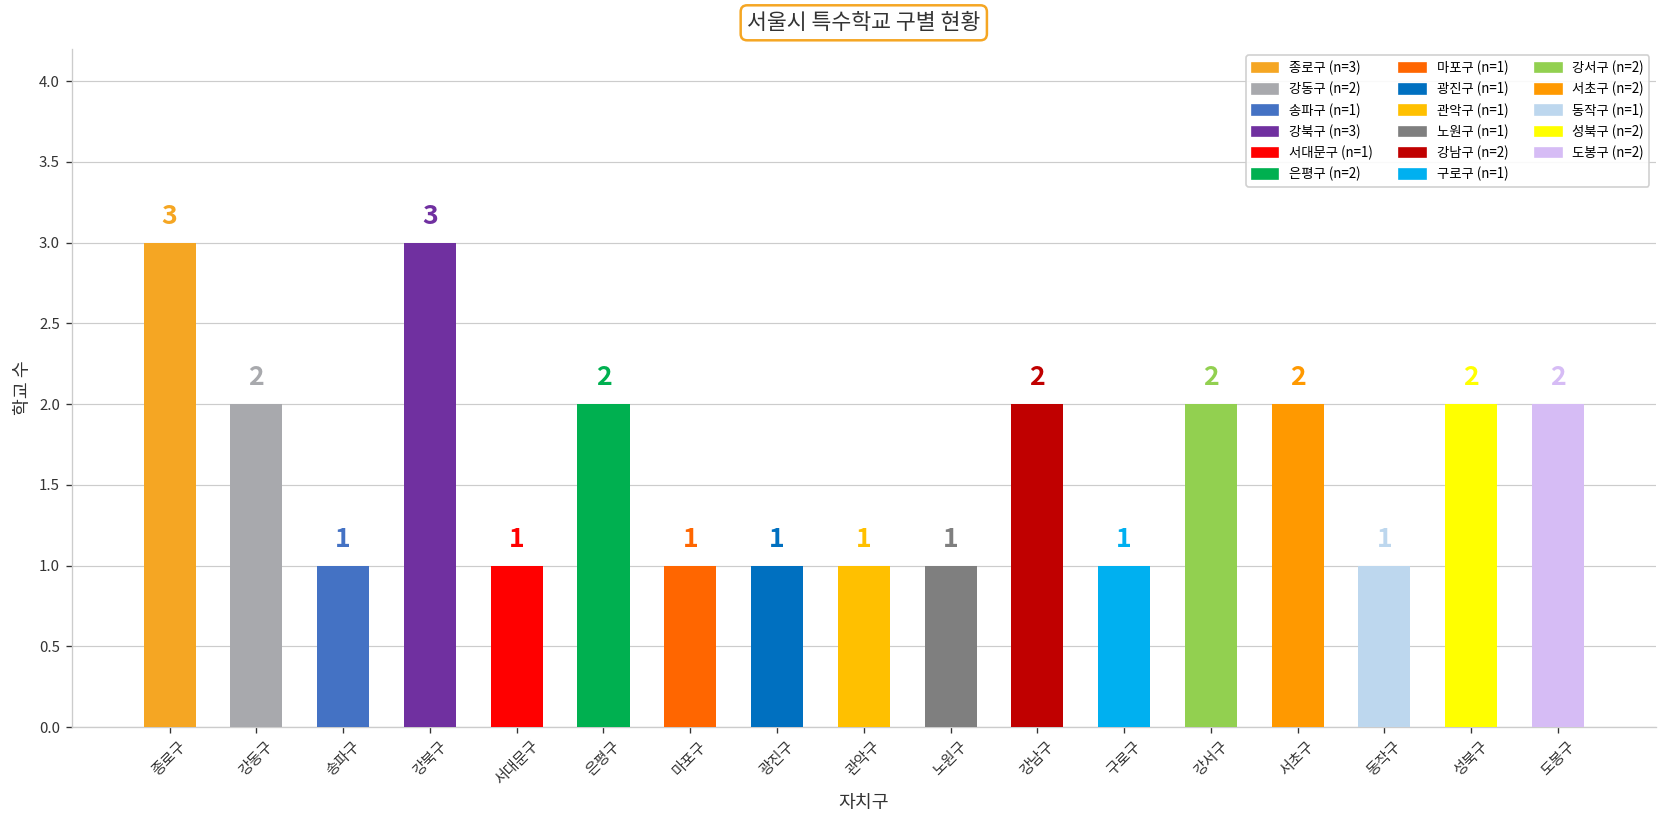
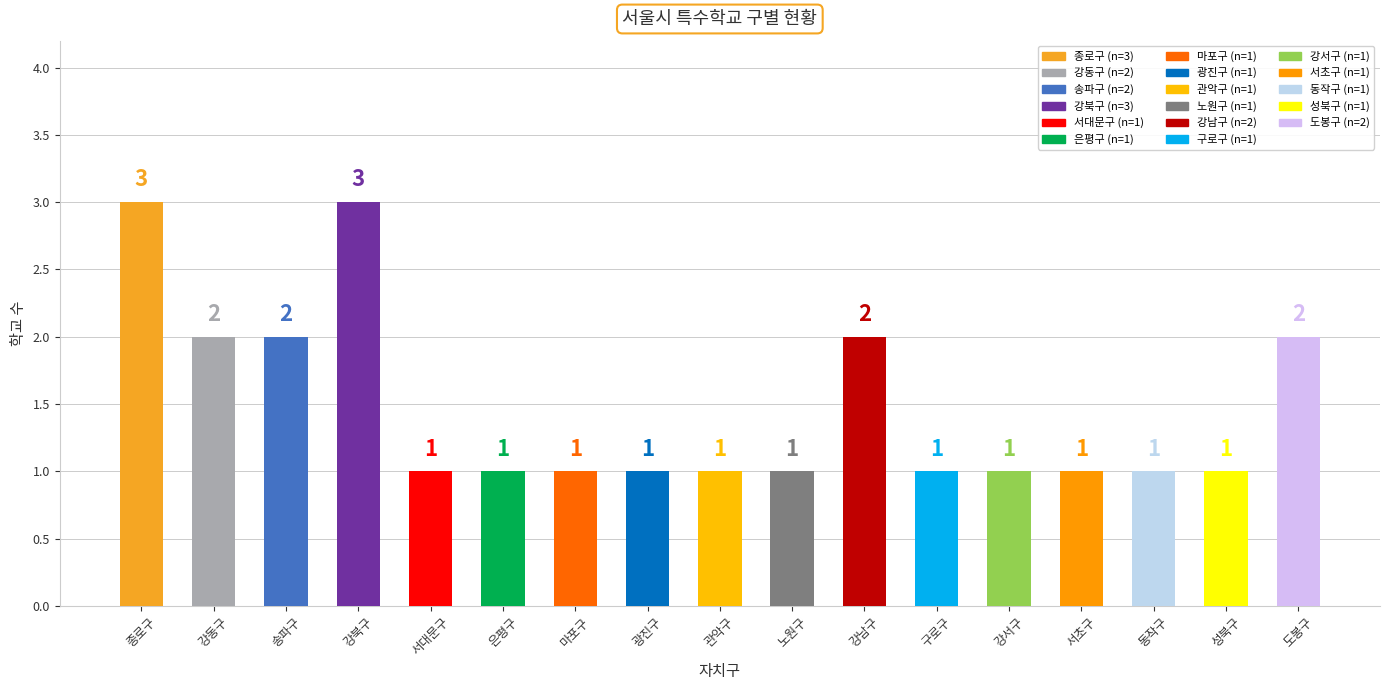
송파구: 1 -> 2
은평구: 2 -> 1
강서구: 2 -> 1
서초구: 2 -> 1
성북구: 2 -> 1
